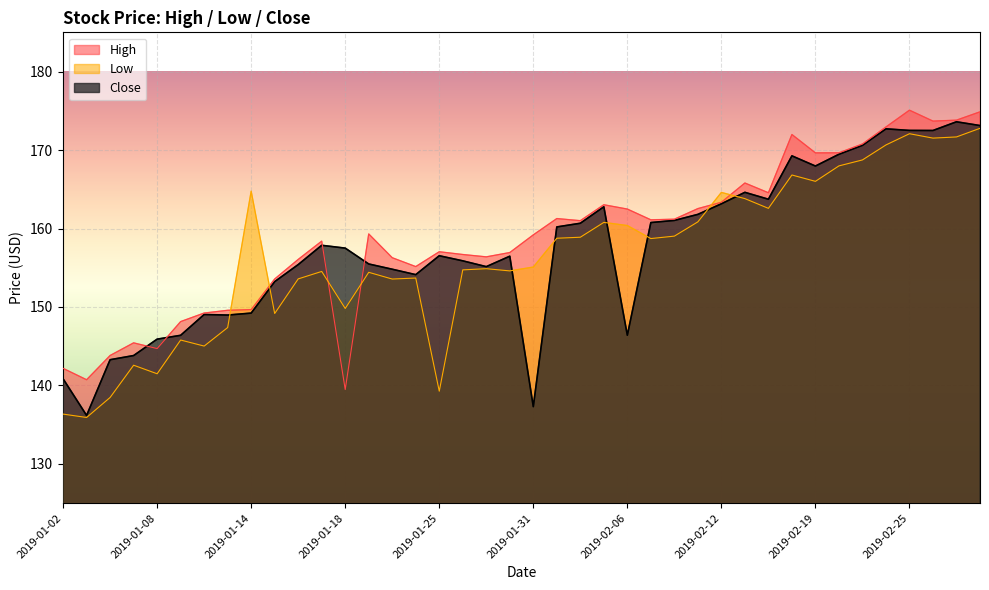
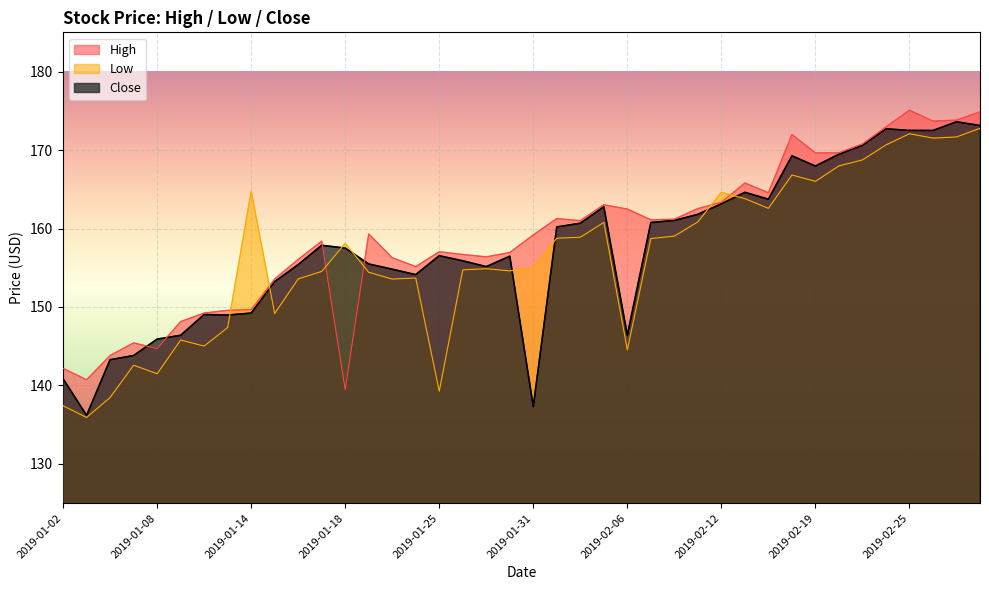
Low, 2019-01-02: 136 -> 137
Low, 2019-01-18: 150 -> 158
Low, 2019-02-06: 160 -> 145
